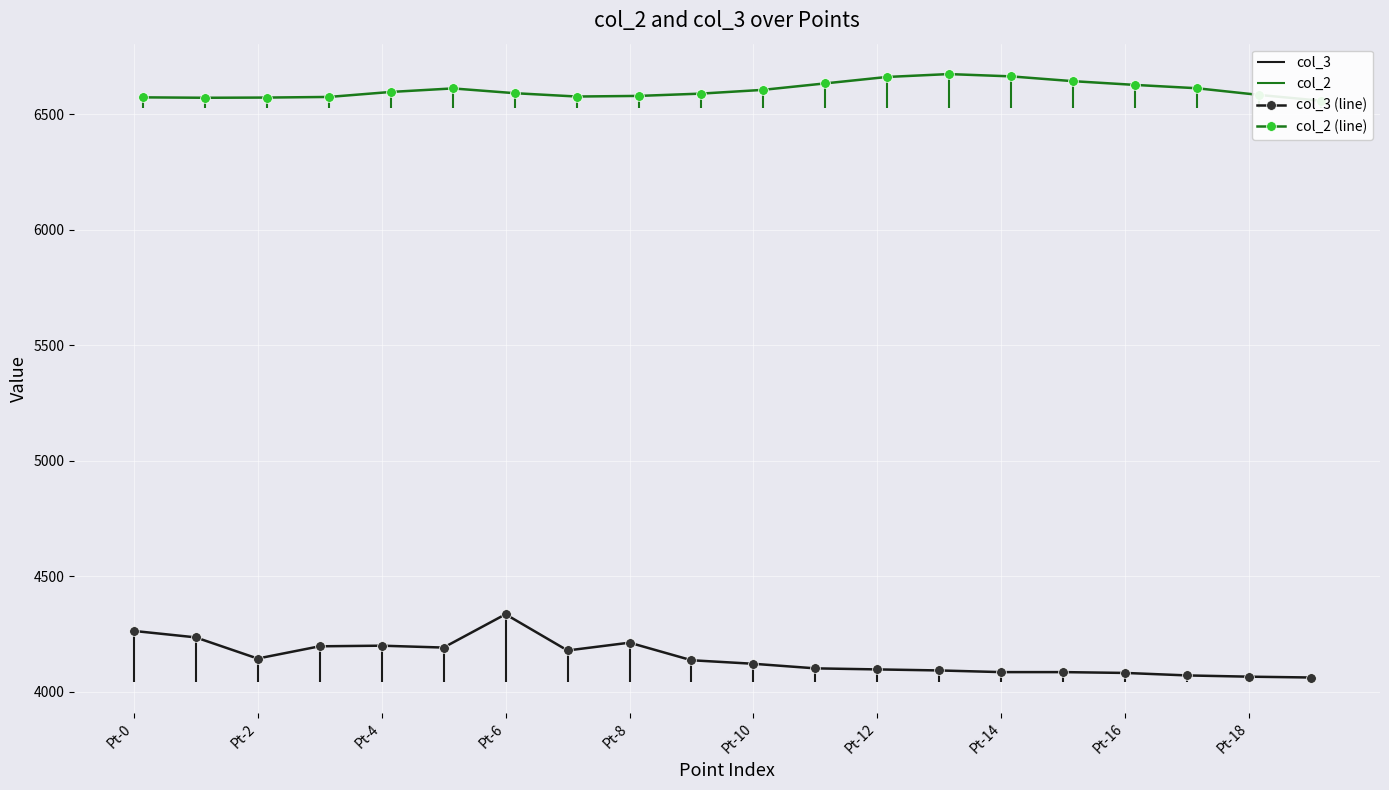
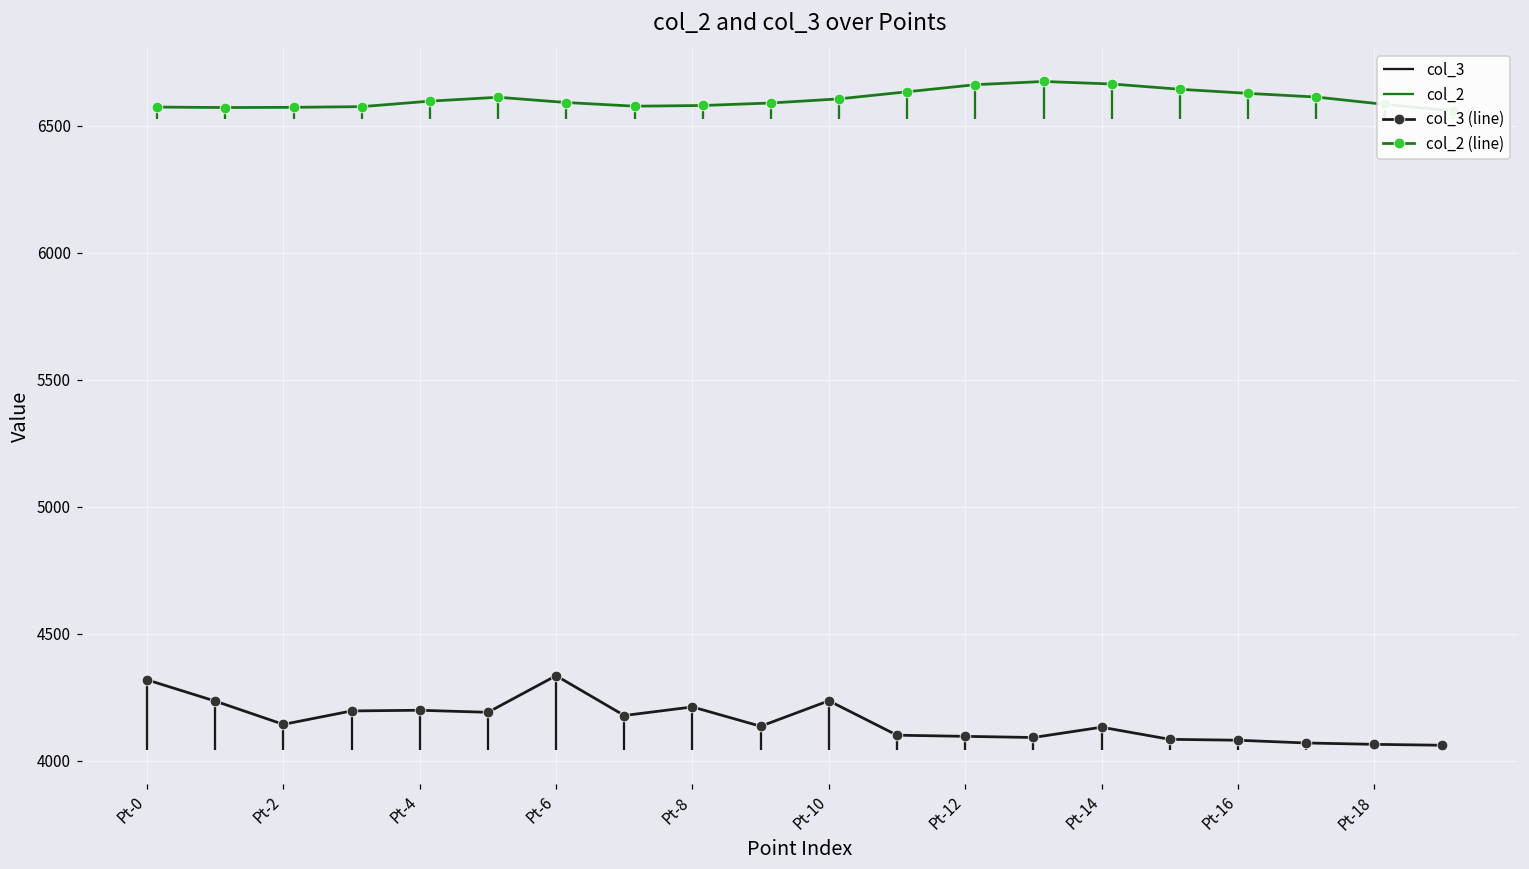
col_3 (line), Pt-0: 4260 -> 4320
col_3 (line), Pt-10: 4120 -> 4240
col_3 (line), Pt-14: 4090 -> 4130
